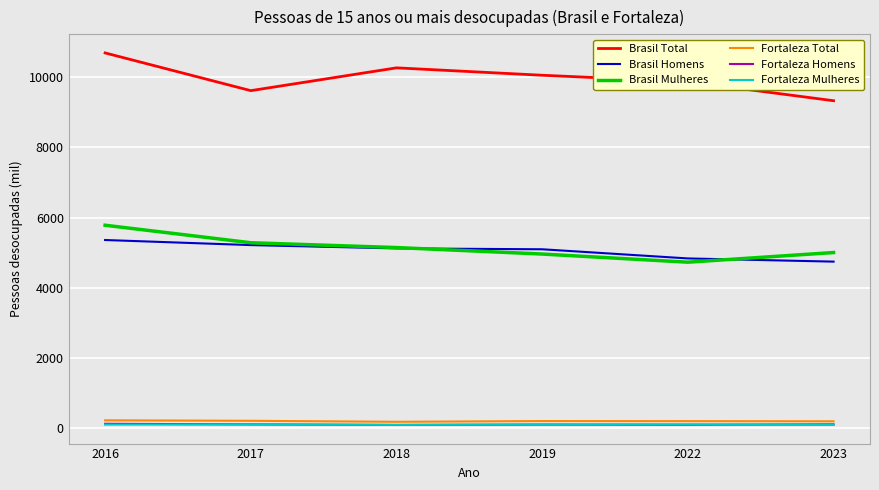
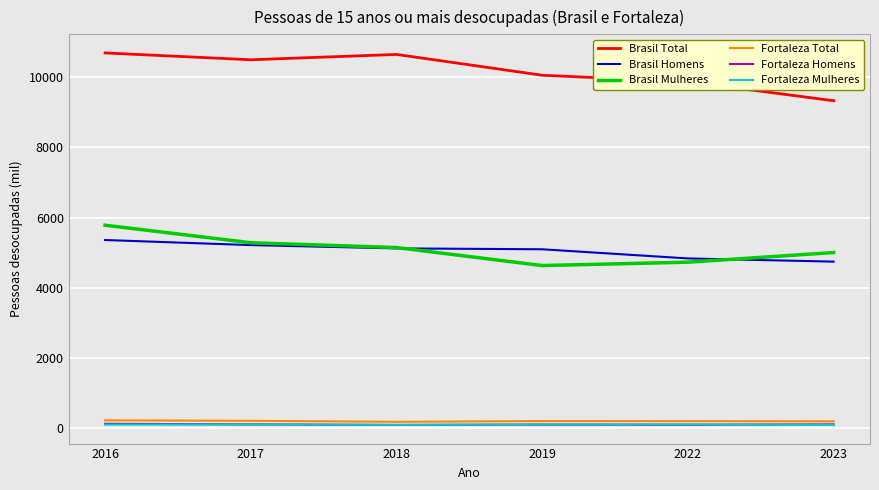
Brasil Total, 2017: 9600 -> 10500
Brasil Total, 2018: 10300 -> 10600
Brasil Mulheres, 2019: 5000 -> 4600
